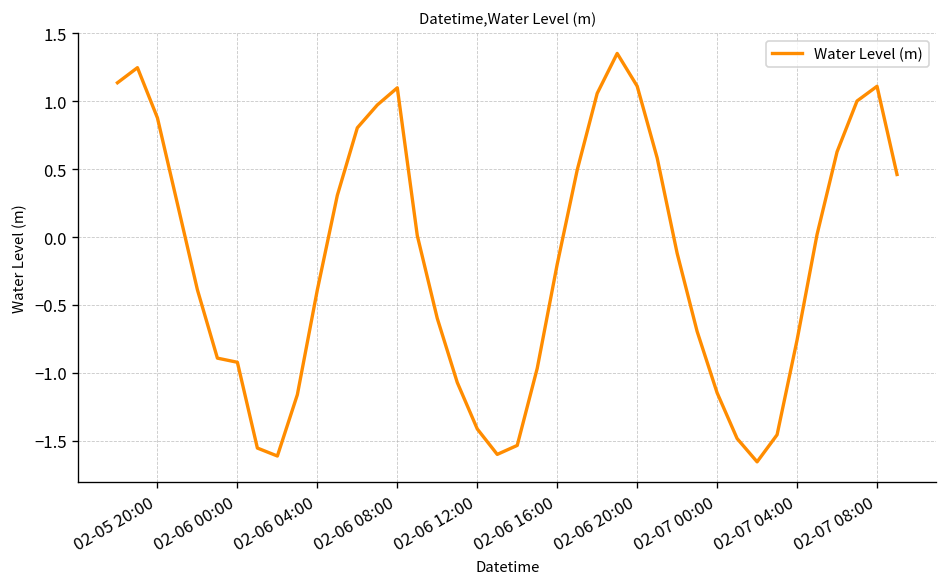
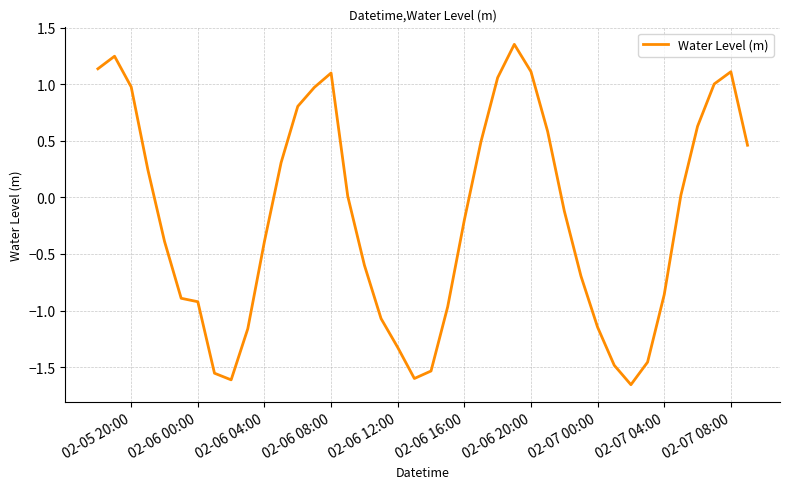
02-05 20:00: 0.88 -> 0.98
02-06 12:00: -1.41 -> -1.33
02-07 04:00: -0.76 -> -0.86
